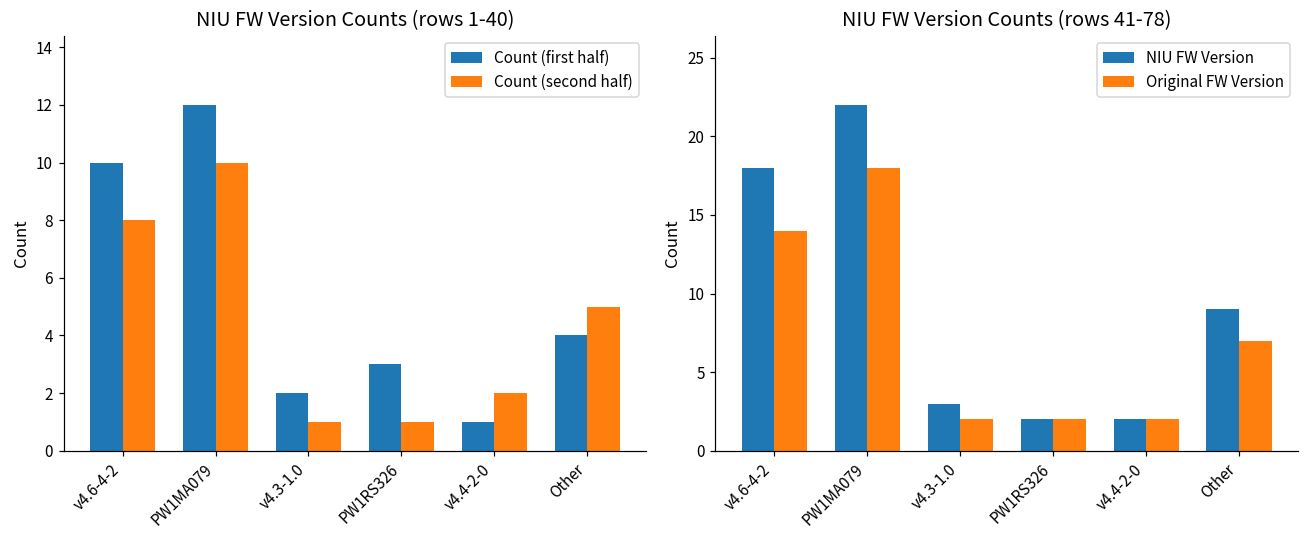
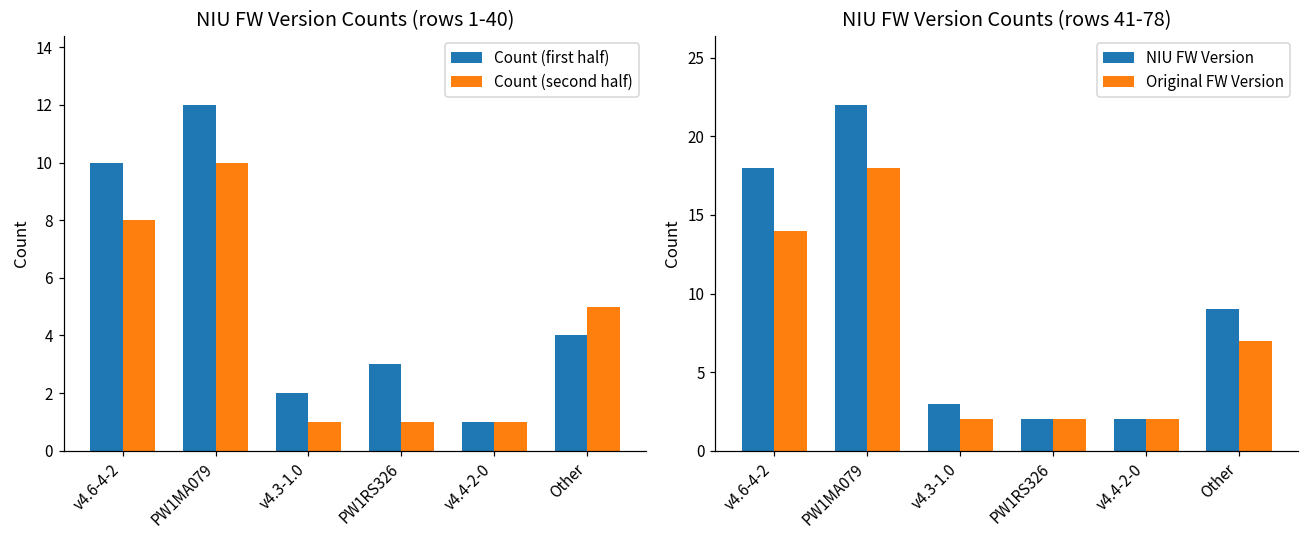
NIU FW Version Counts (rows 1-40), Count (second half), v4.4-2-0: 2 -> 1
